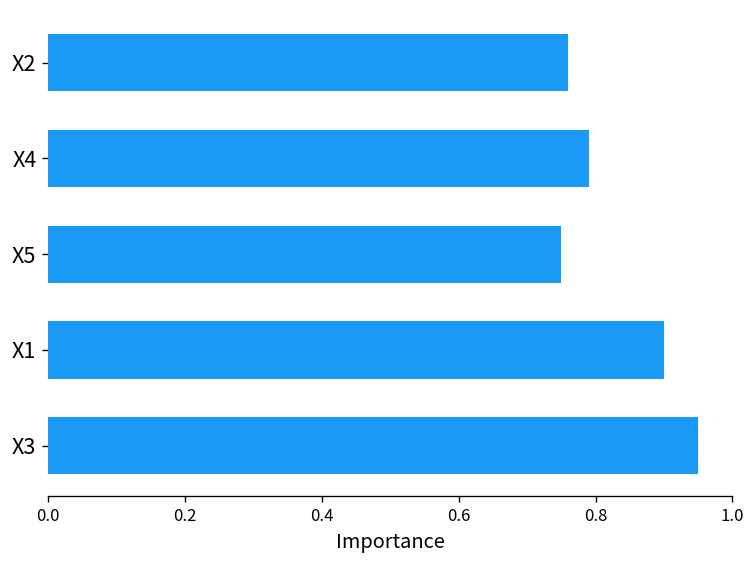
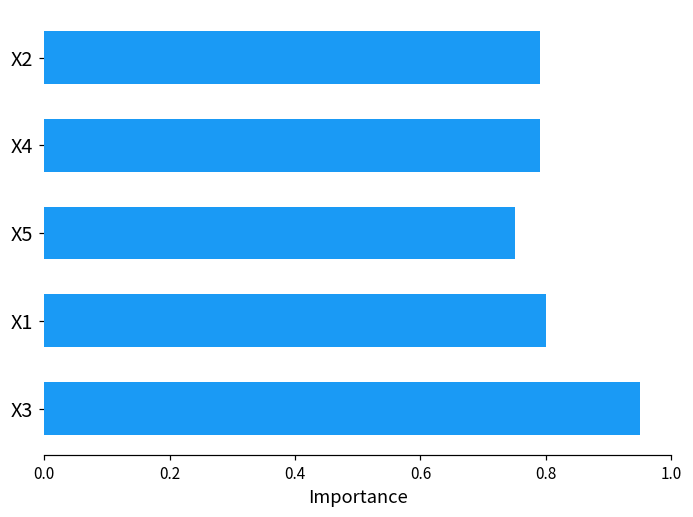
X2: 0.76 -> 0.79
X1: 0.9 -> 0.8
